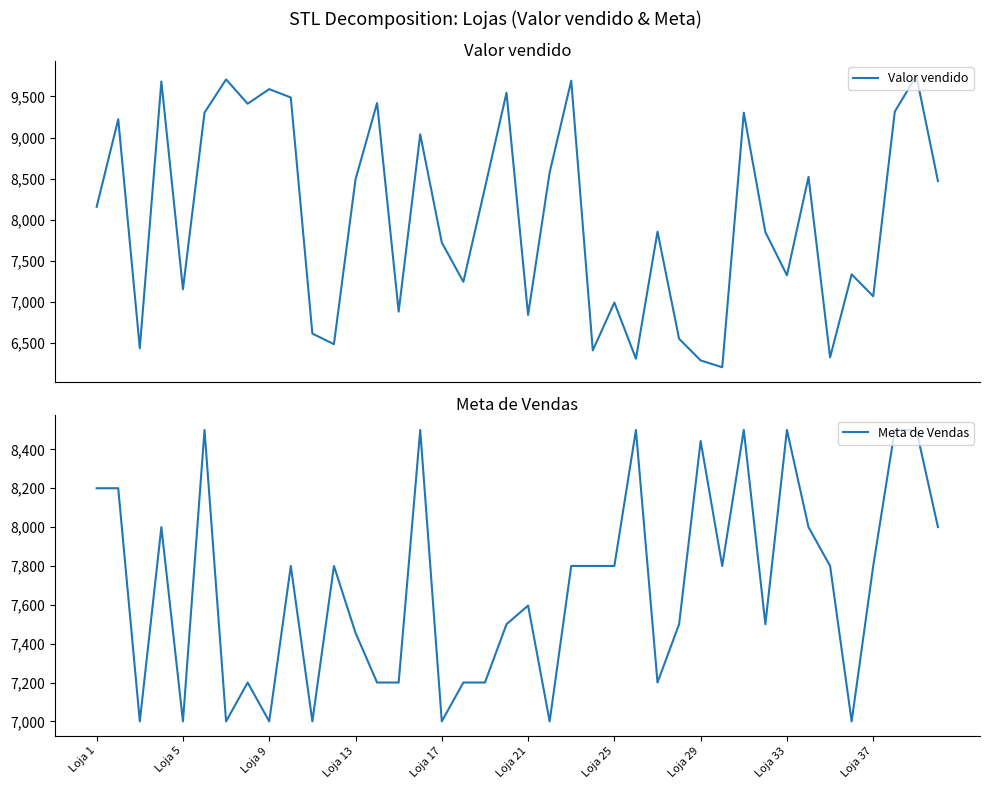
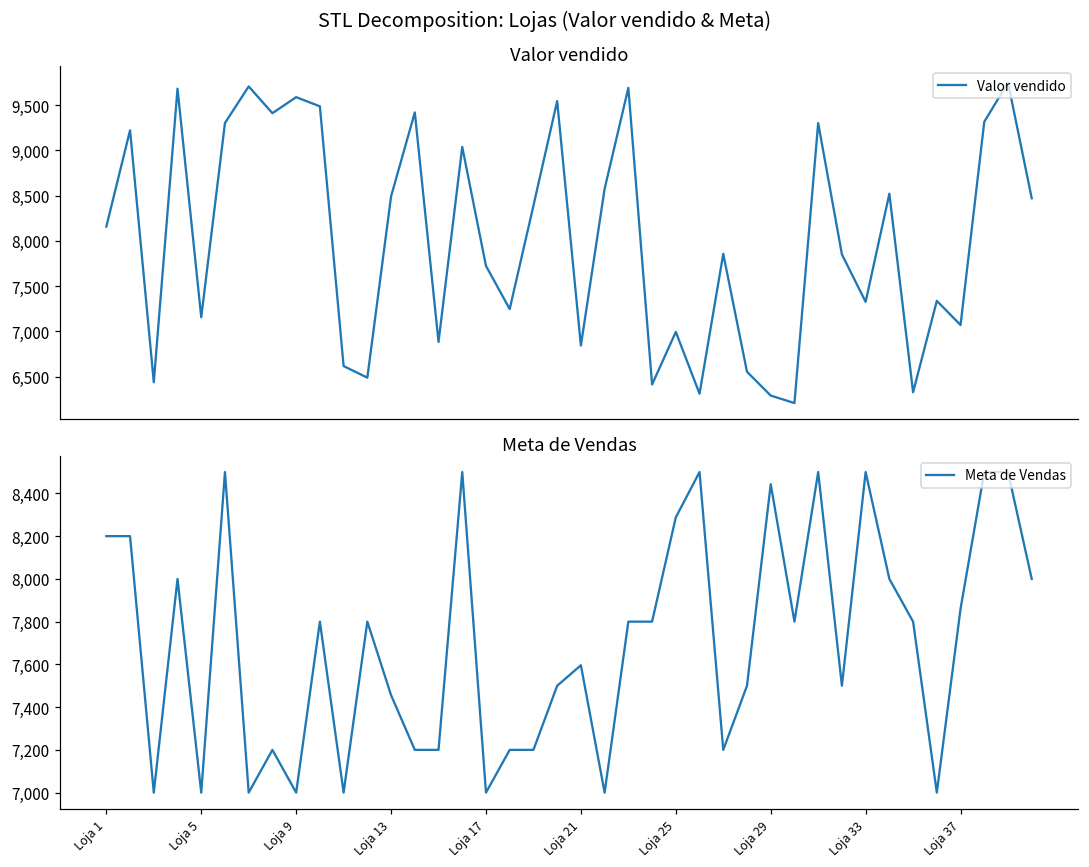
Meta de Vendas, Loja 25: 7,800 -> 8,290
Meta de Vendas, Loja 37: 7,800 -> 7,860
